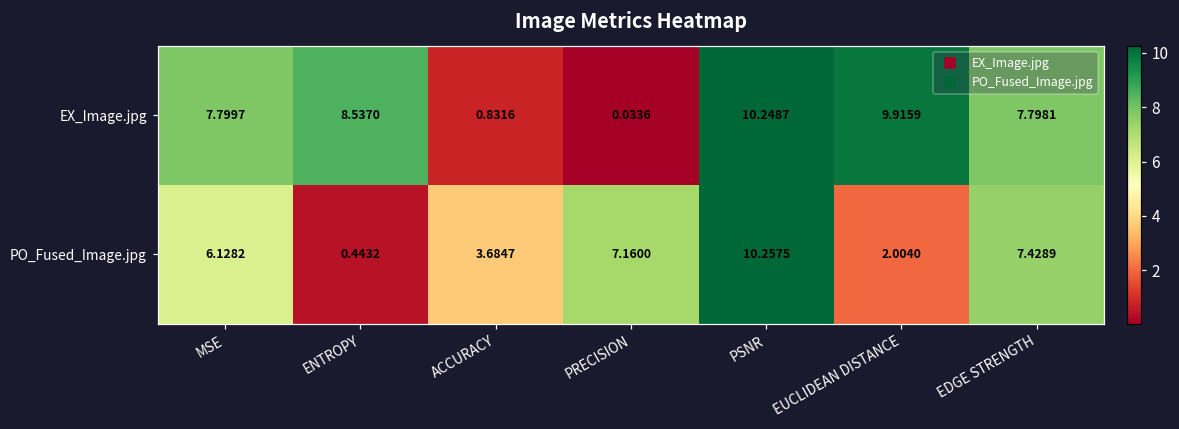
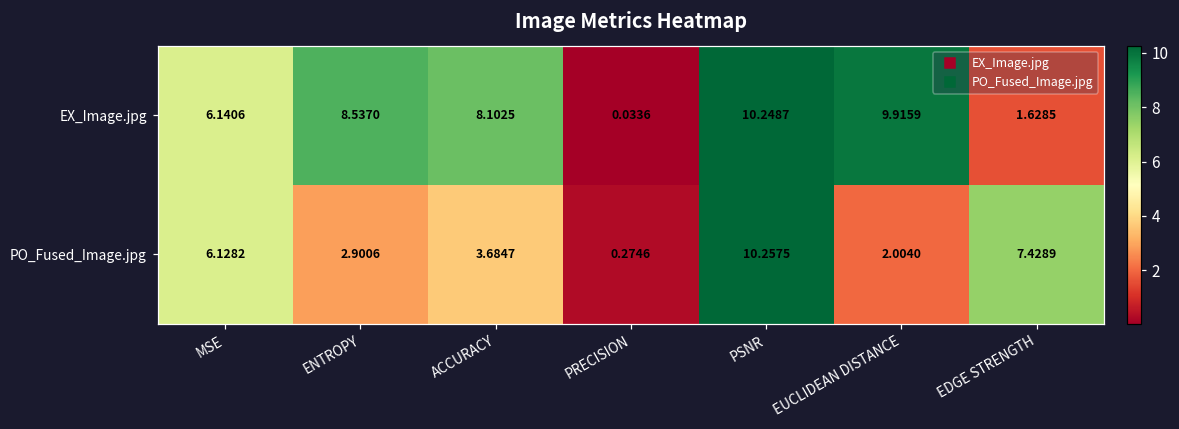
EX_Image.jpg, MSE: 7.7997 -> 6.1406
EX_Image.jpg, ACCURACY: 0.8316 -> 8.1025
EX_Image.jpg, EDGE STRENGTH: 7.7981 -> 1.6285
PO_Fused_Image.jpg, ENTROPY: 0.4432 -> 2.9006
PO_Fused_Image.jpg, PRECISION: 7.1600 -> 0.2746
